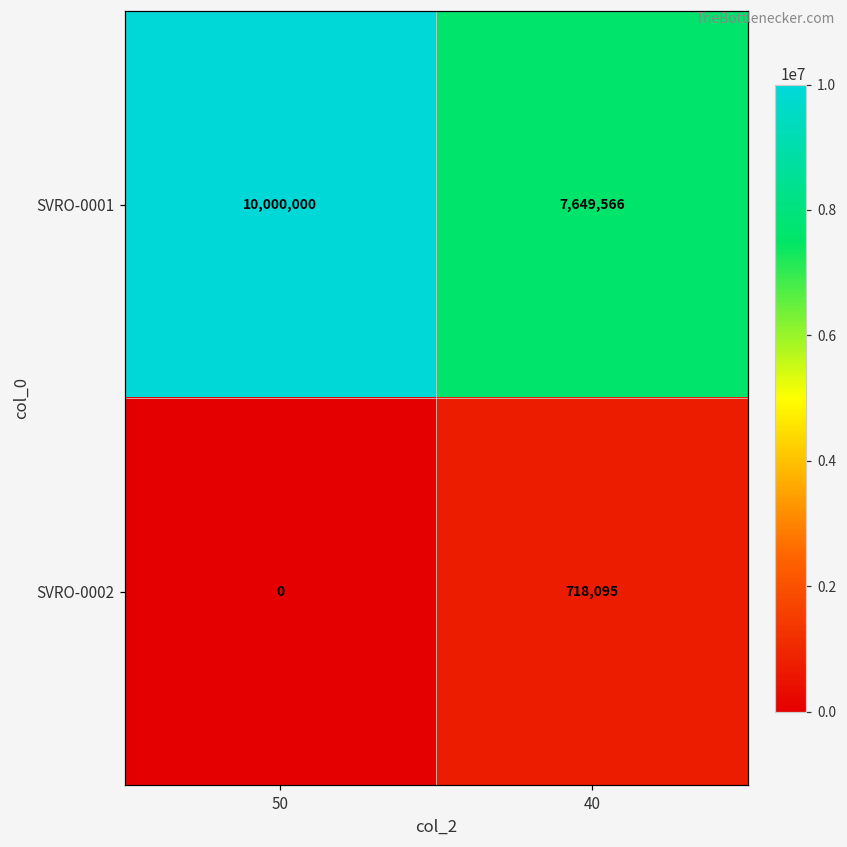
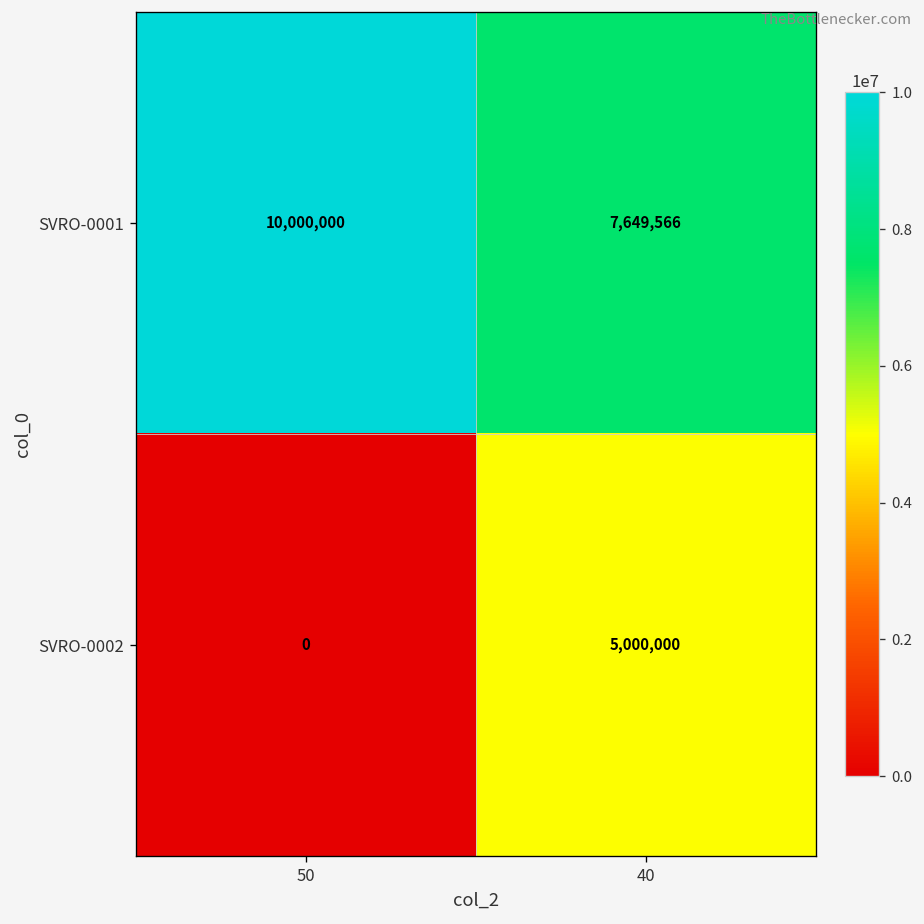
SVRO-0002, 40: 718,095 -> 5,000,000
